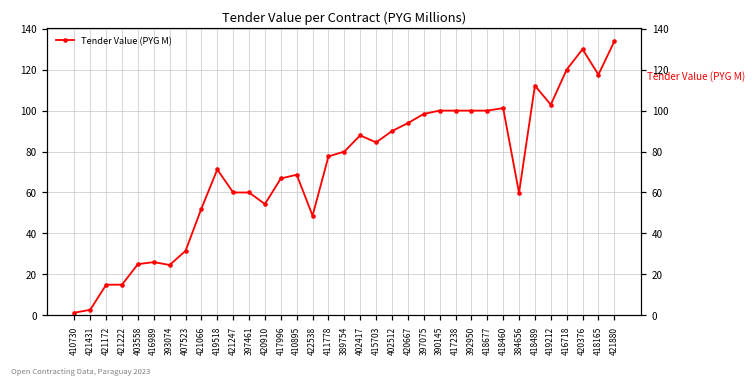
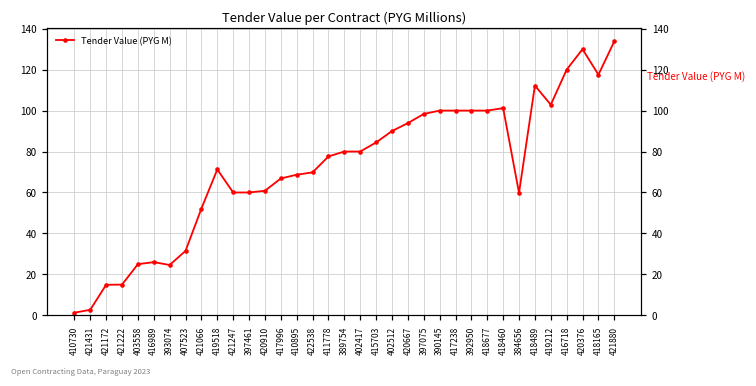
420910: 54 -> 61
422538: 49 -> 70
402417: 88 -> 80
